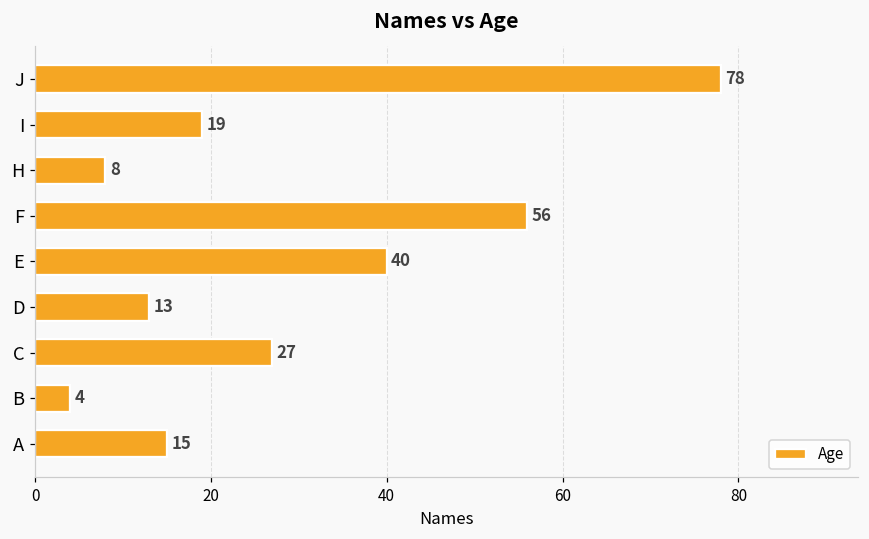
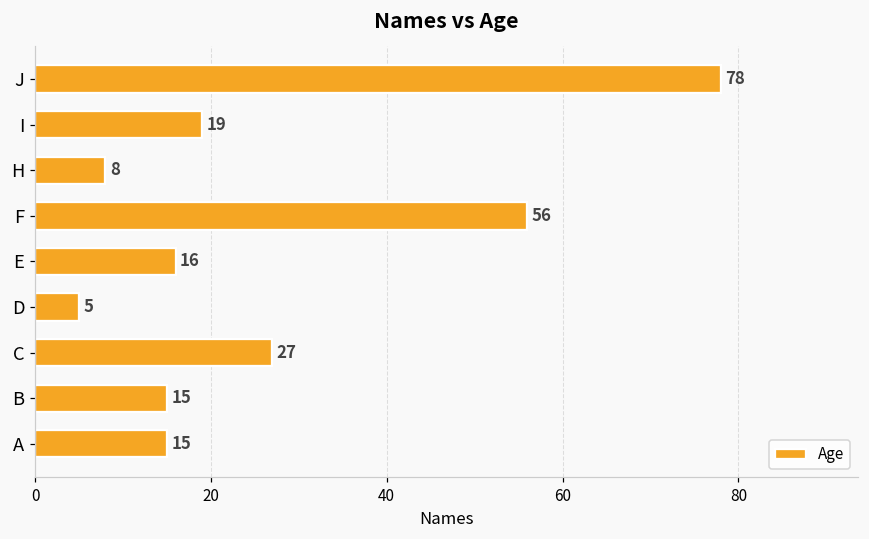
E: 40 -> 16
D: 13 -> 5
B: 4 -> 15
